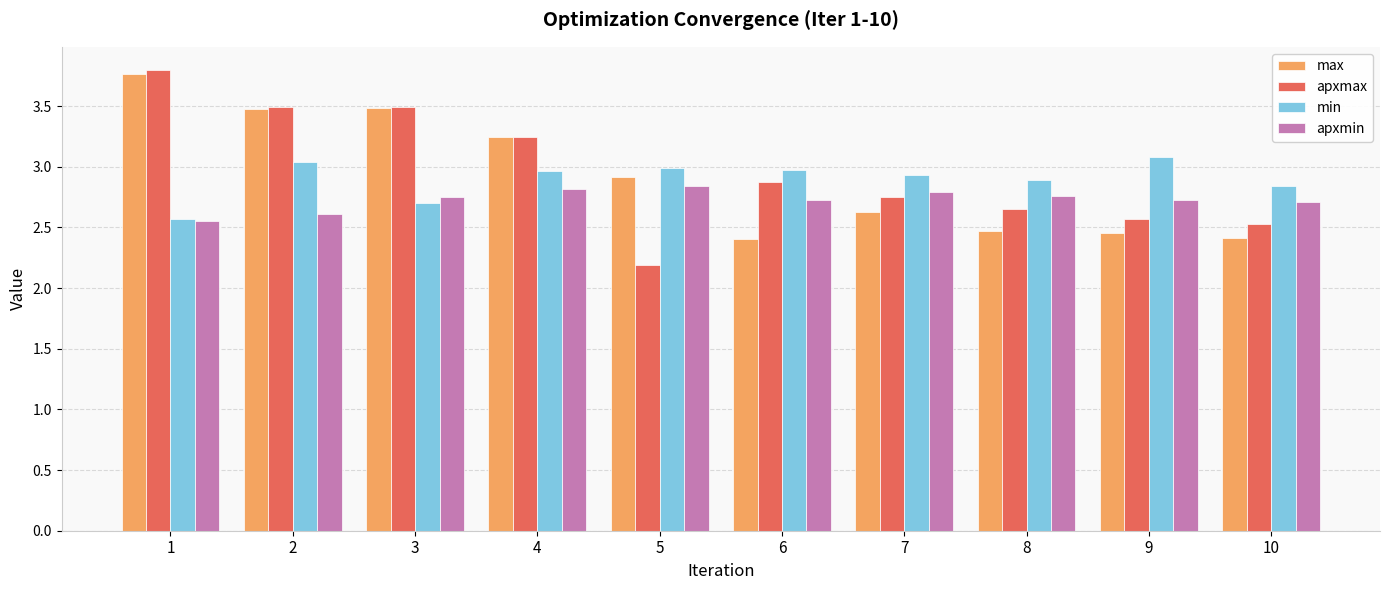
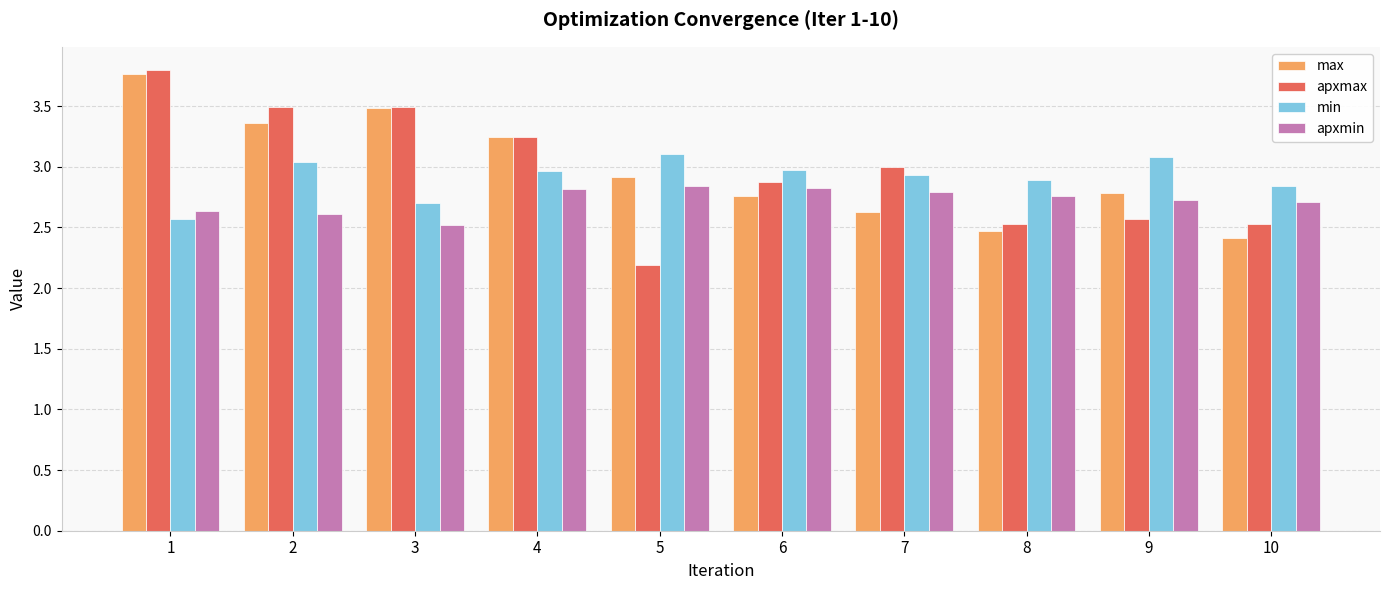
apxmin, 1: 2.55 -> 2.63
max, 2: 3.48 -> 3.36
apxmin, 3: 2.75 -> 2.52
min, 5: 2.99 -> 3.11
max, 6: 2.41 -> 2.75
apxmin, 6: 2.72 -> 2.83
apxmax, 7: 2.75 -> 3.00
apxmax, 8: 2.65 -> 2.52
max, 9: 2.46 -> 2.78
